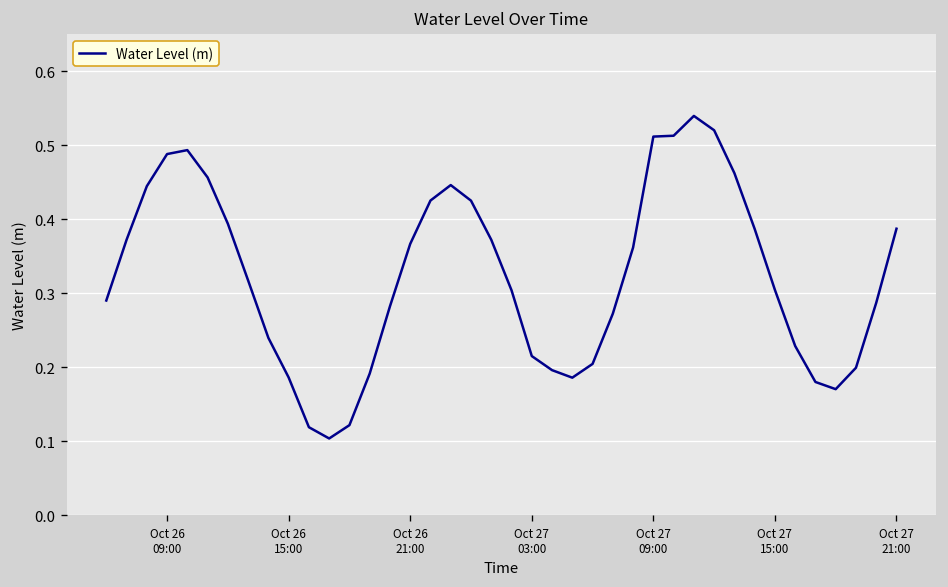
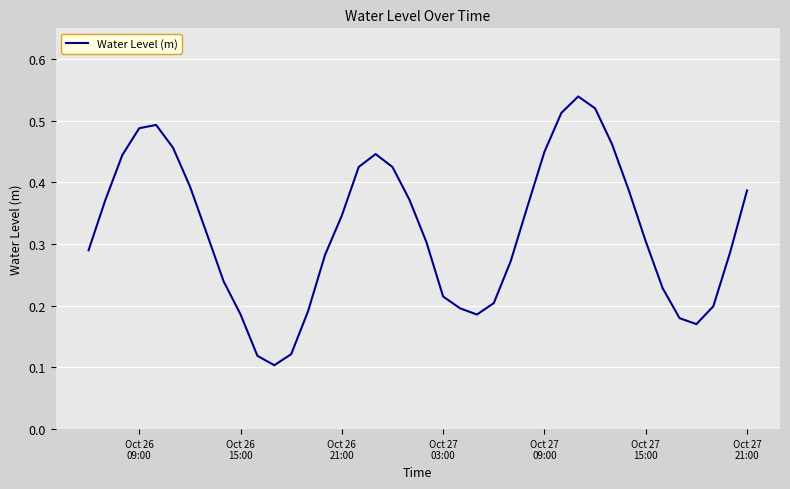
Oct 26 21:00: 0.37 -> 0.35
Oct 27 09:00: 0.51 -> 0.45
